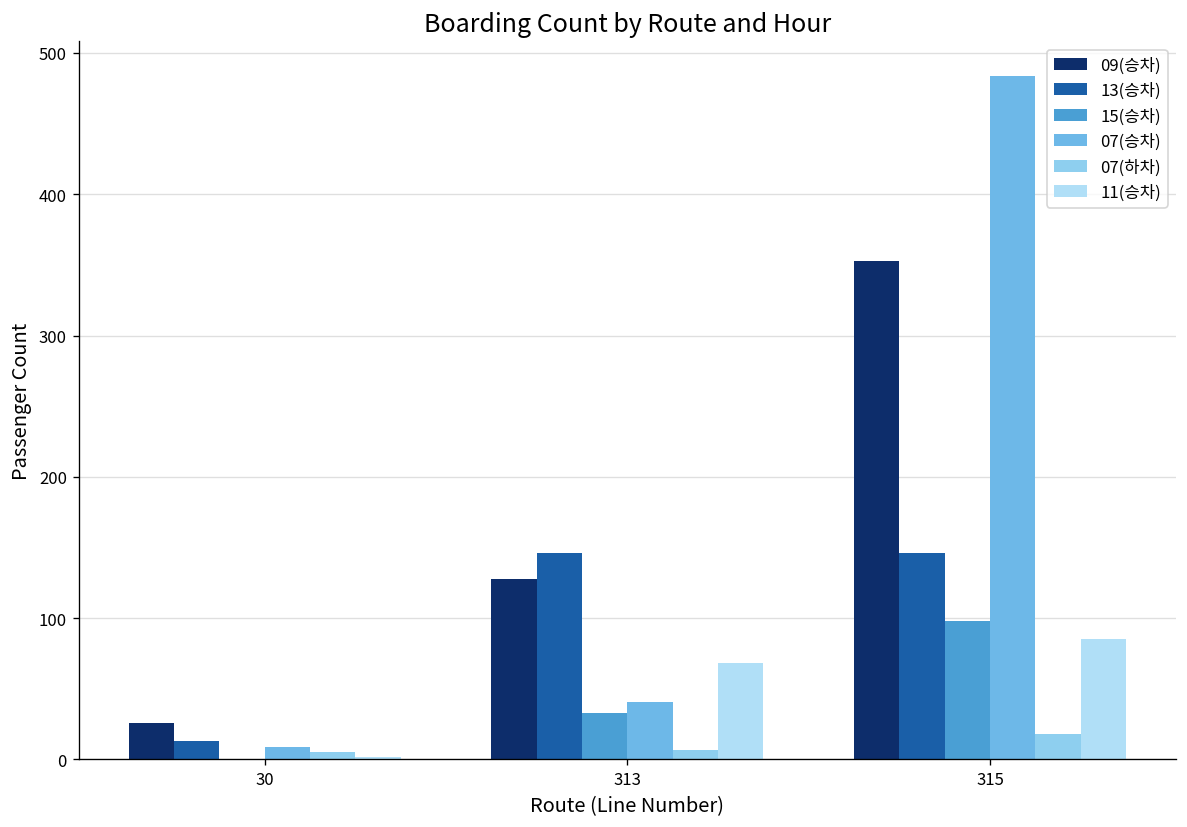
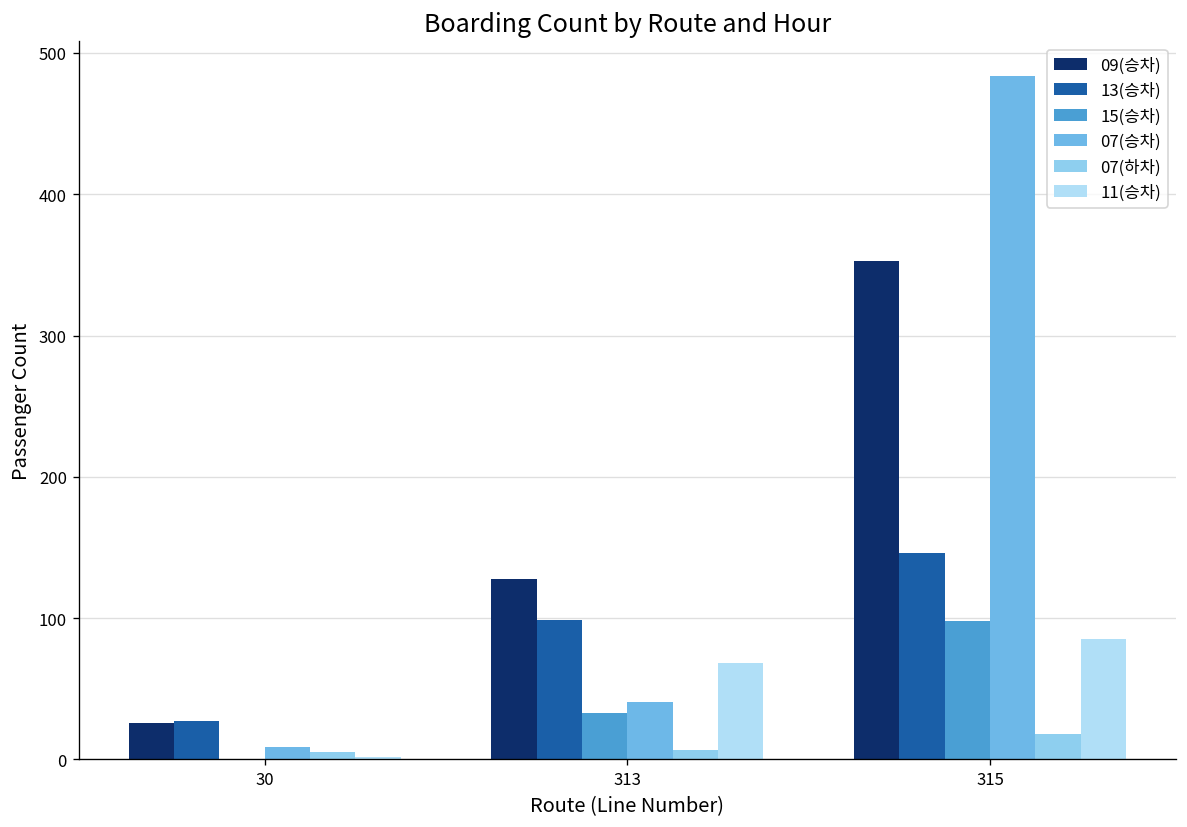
13(승차), 30: 13 -> 27
13(승차), 313: 146 -> 99
